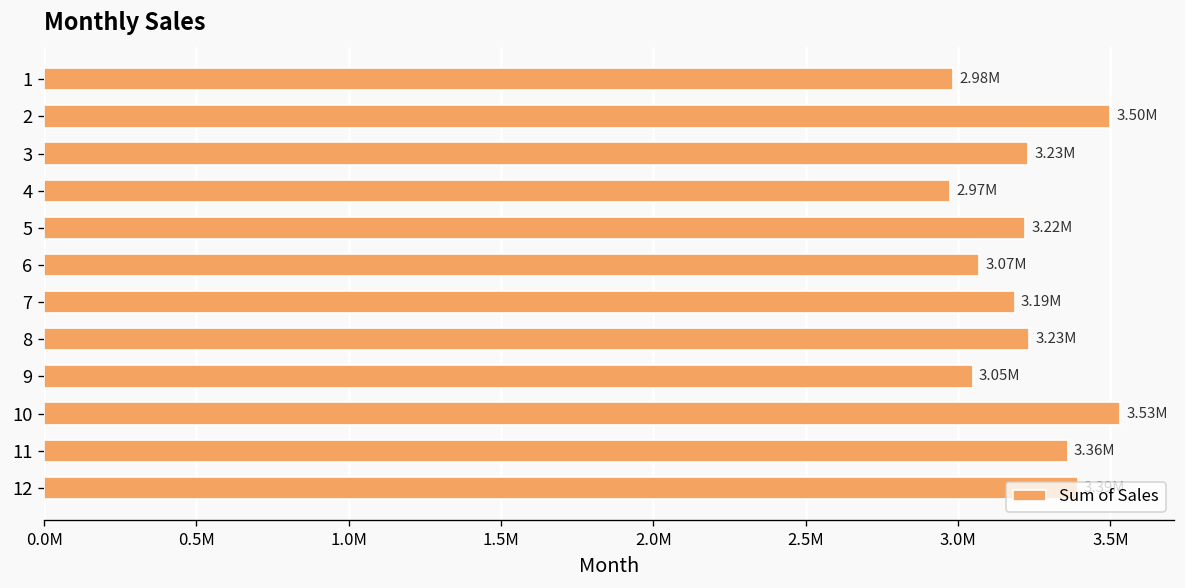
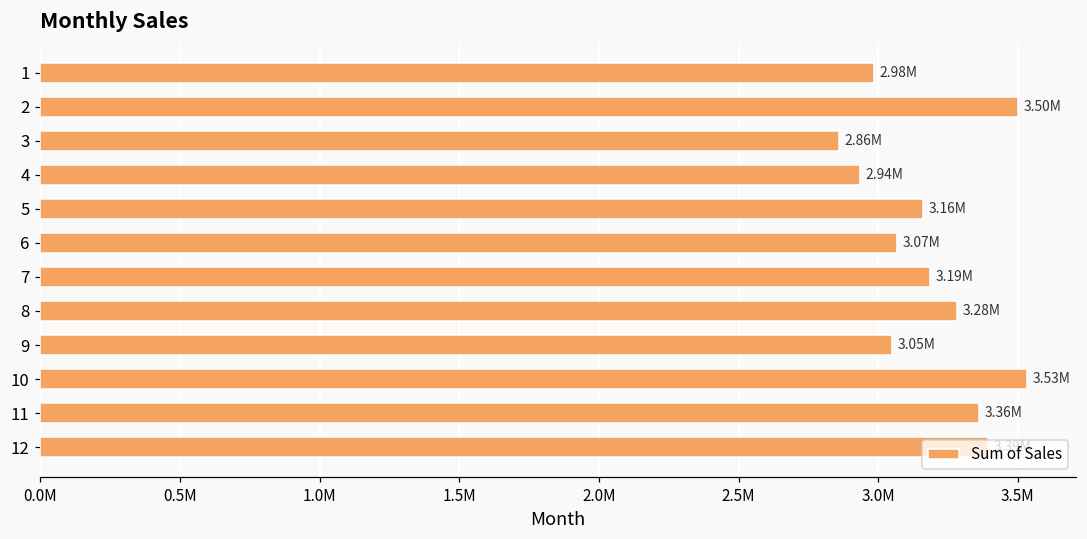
3: 3.23M -> 2.86M
4: 2.97M -> 2.94M
5: 3.22M -> 3.16M
8: 3.23M -> 3.28M
